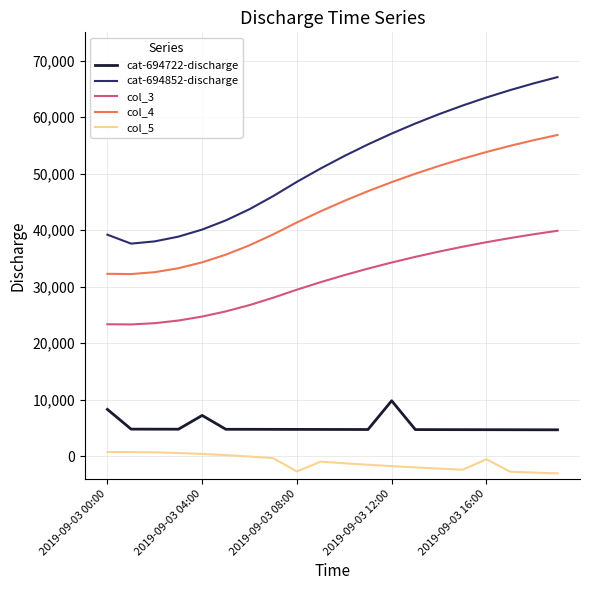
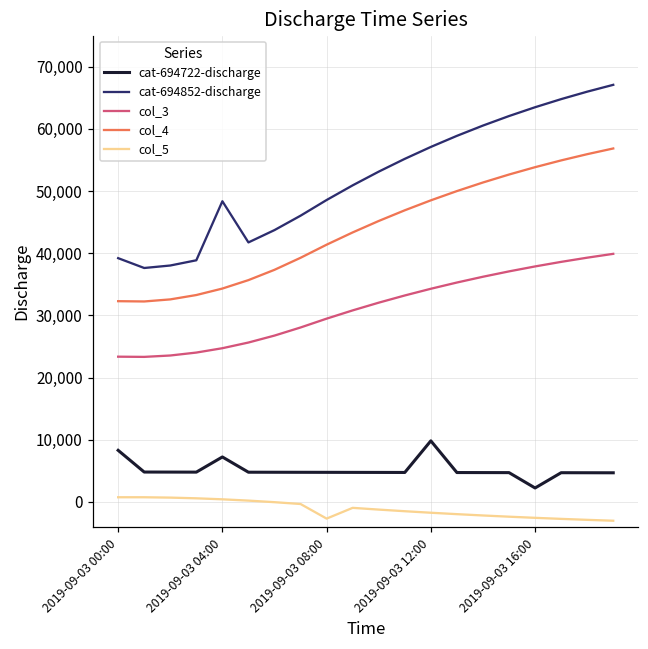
cat-694852-discharge, 2019-09-03 04:00: 40,000 -> 48,000
cat-694722-discharge, 2019-09-03 16:00: 5,000 -> 2,000
col_5, 2019-09-03 16:00: -1,000 -> -3,000
